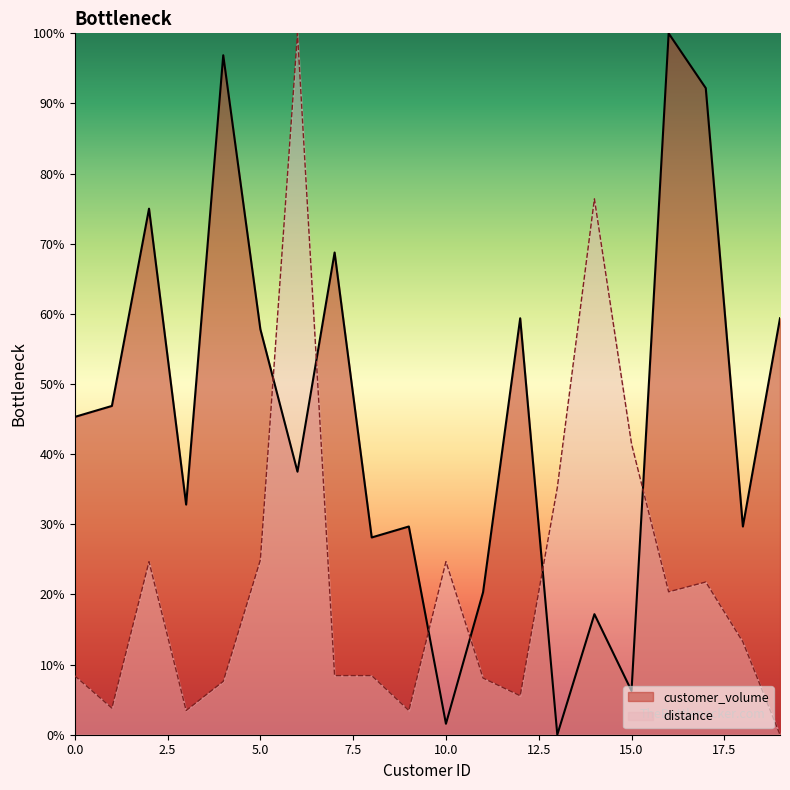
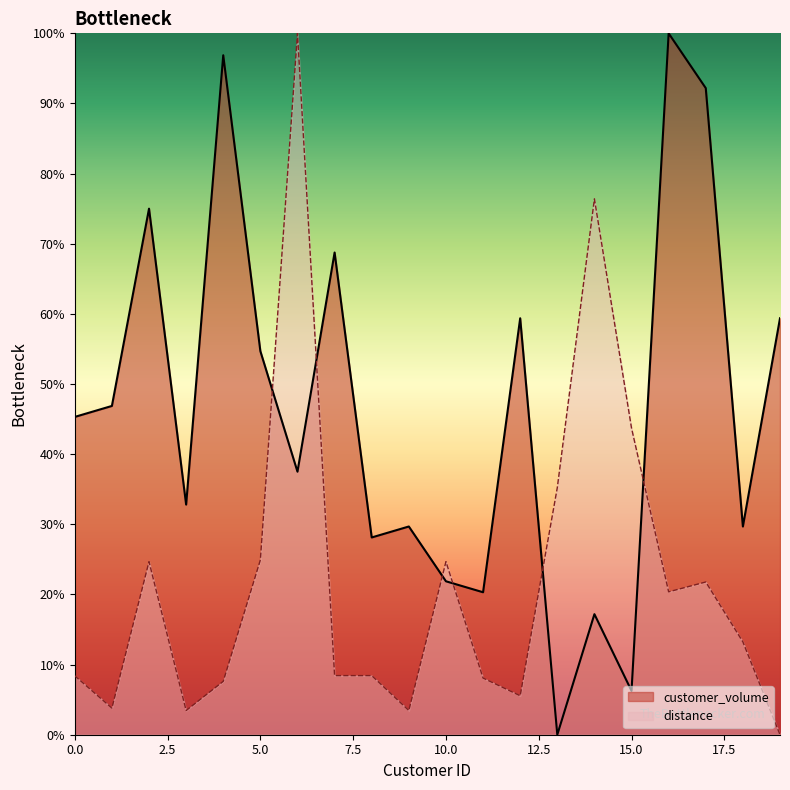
customer_volume, 5.0: 58% -> 55%
customer_volume, 10.0: 2% -> 22%
distance, 15.0: 41% -> 44%
